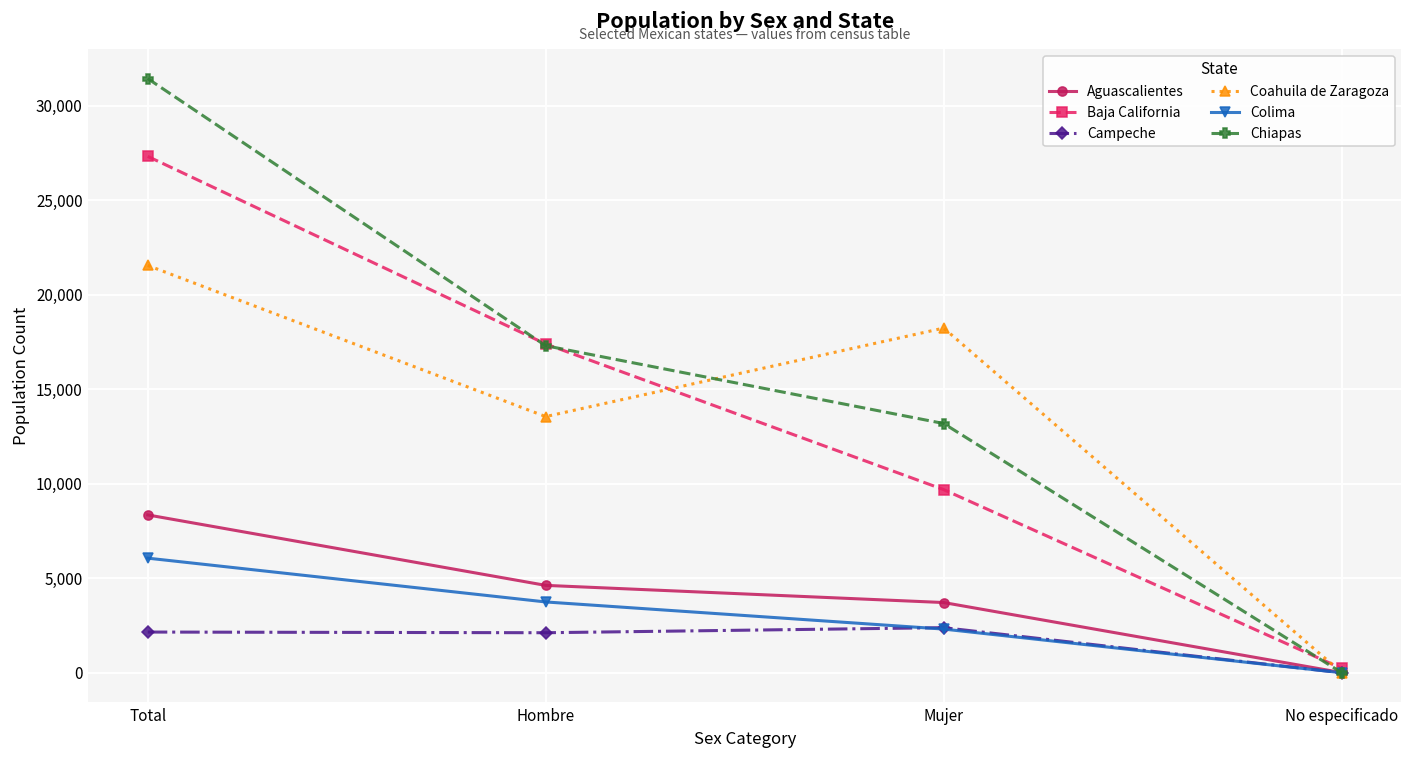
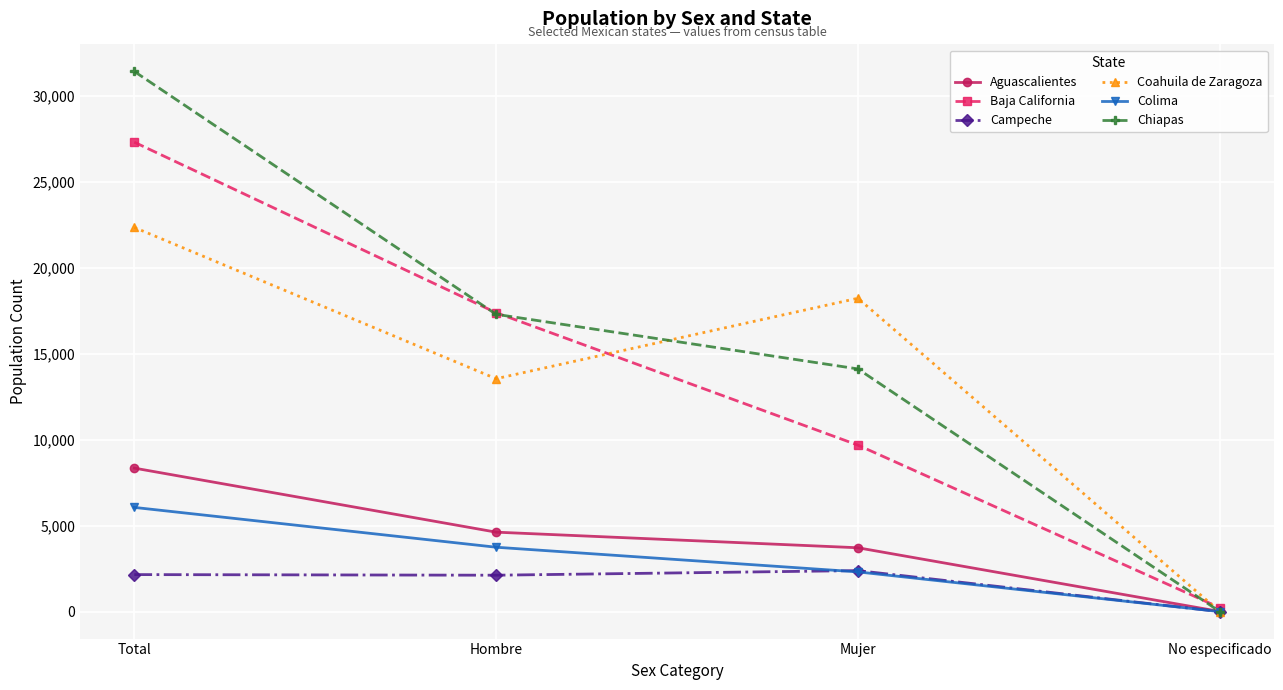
Coahuila de Zaragoza, Total: 21,500 -> 22,400
Chiapas, Mujer: 13,200 -> 14,100
